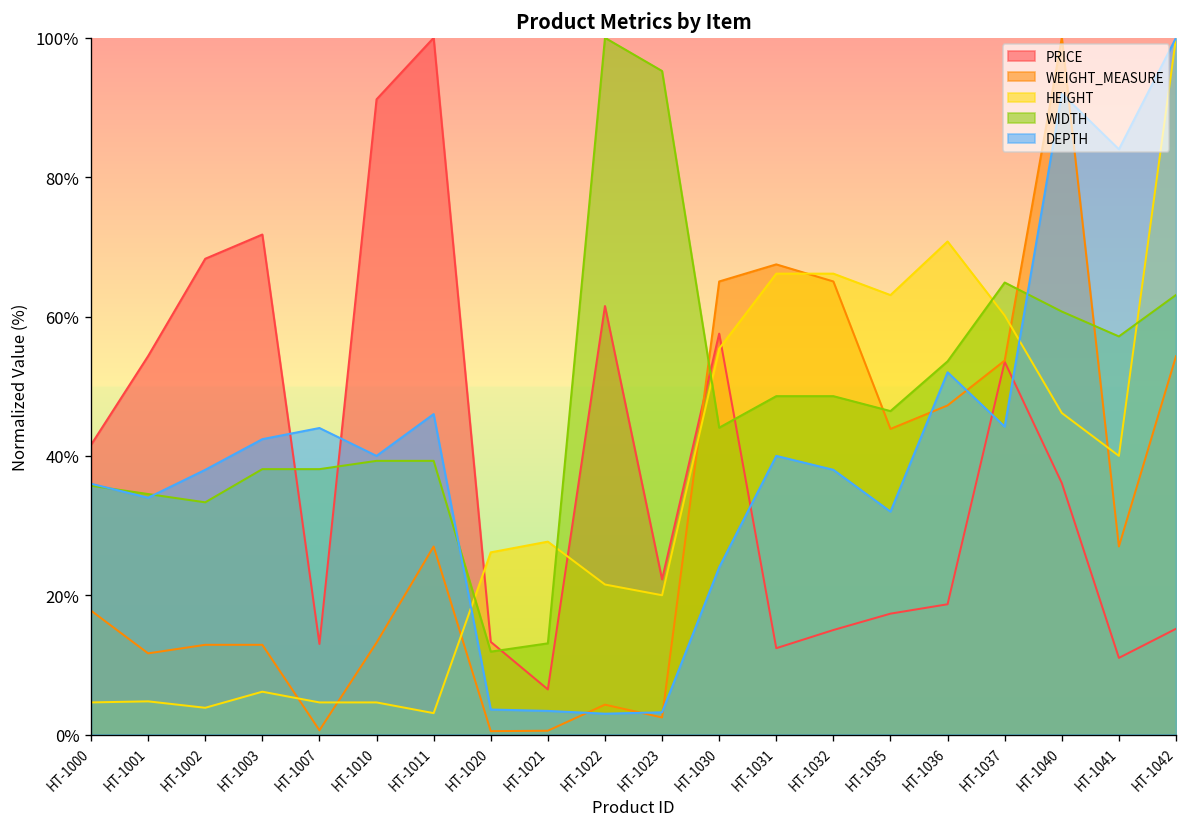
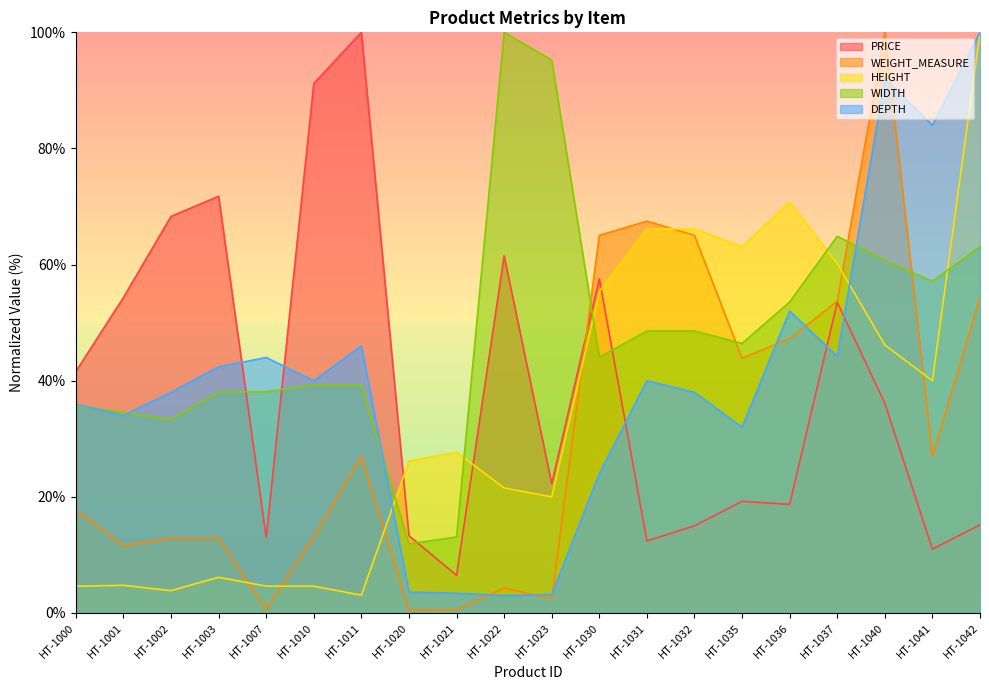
PRICE, HT-1035: 17% -> 19%
